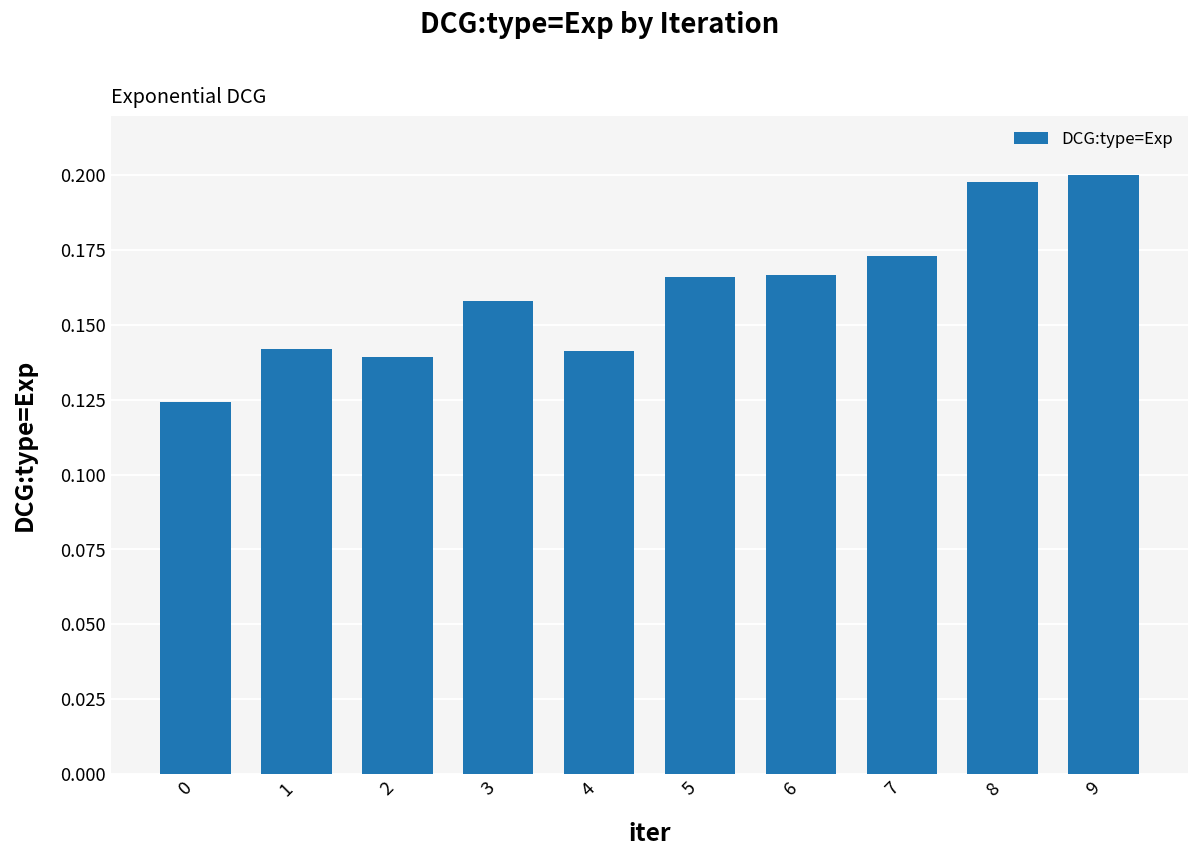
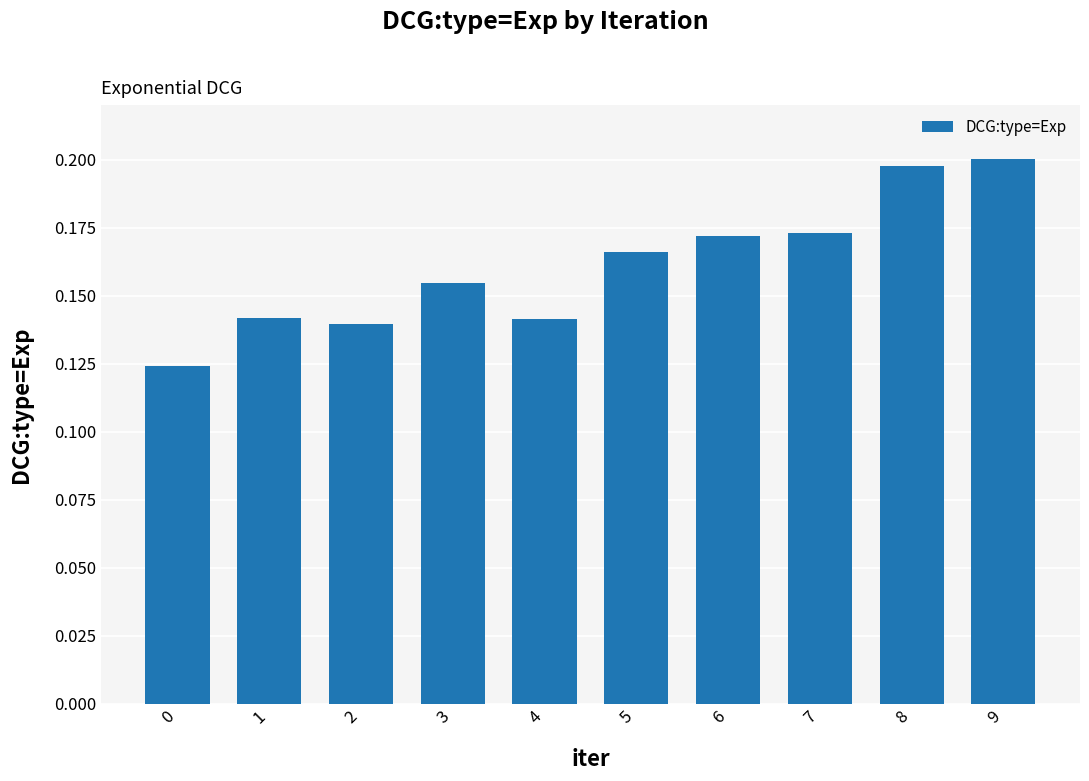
3: 0.158 -> 0.155
6: 0.167 -> 0.172
